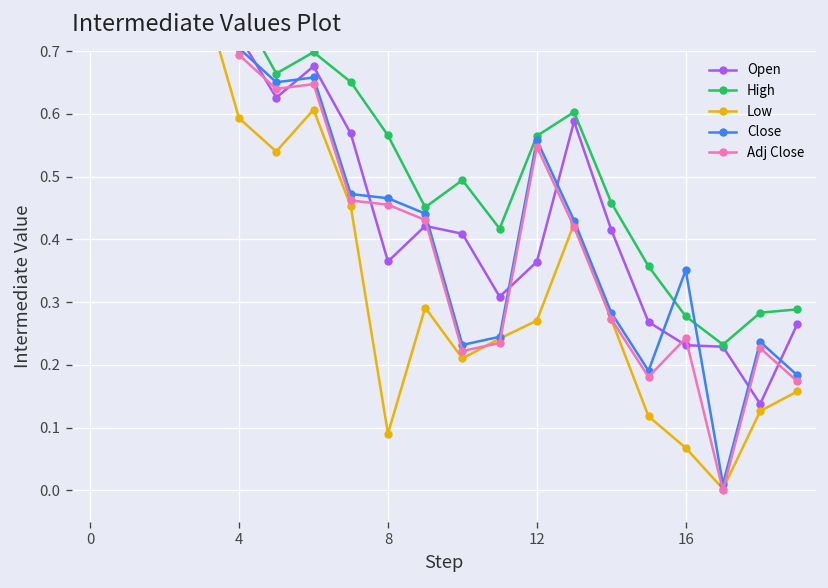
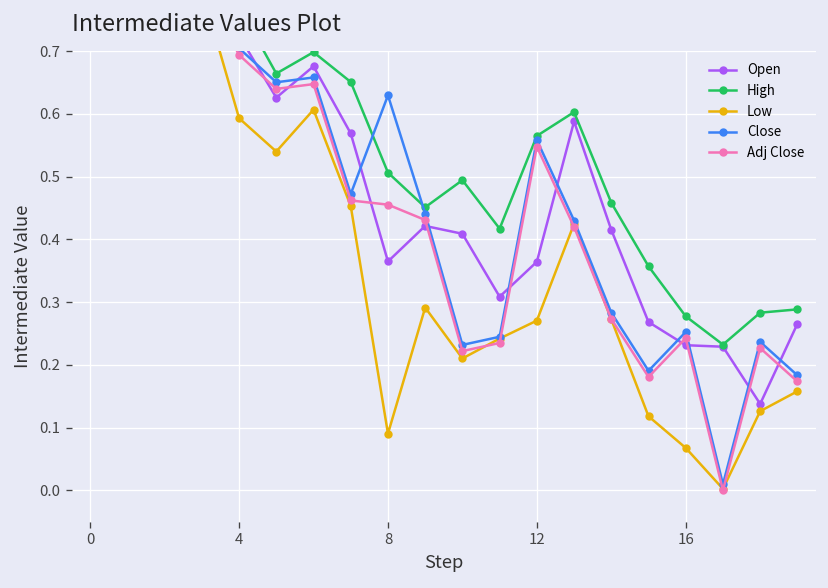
High, 8: 0.57 -> 0.51
Close, 8: 0.47 -> 0.63
Close, 16: 0.35 -> 0.25
